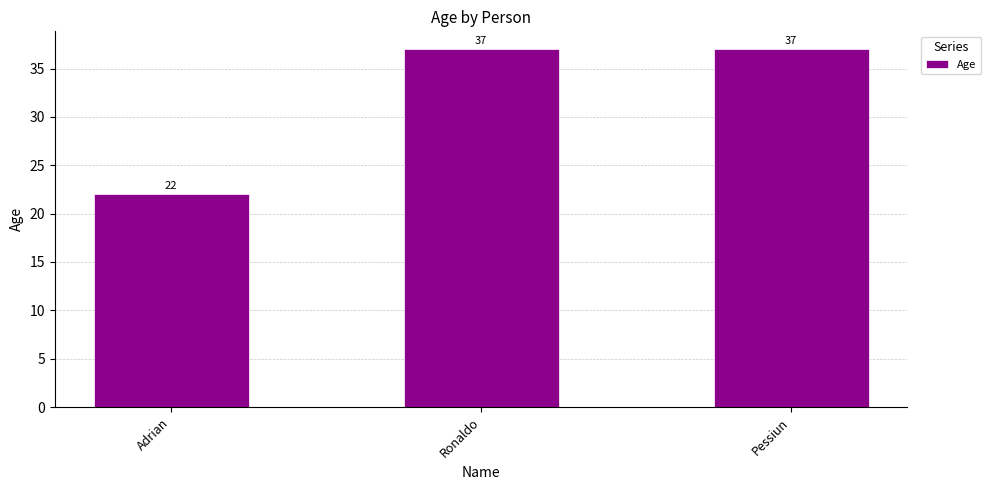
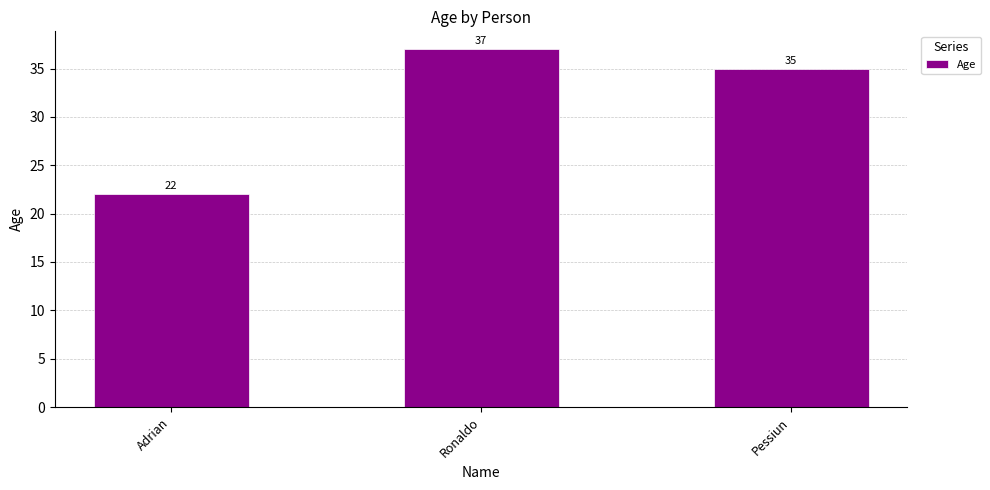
Pessiun: 37 -> 35
